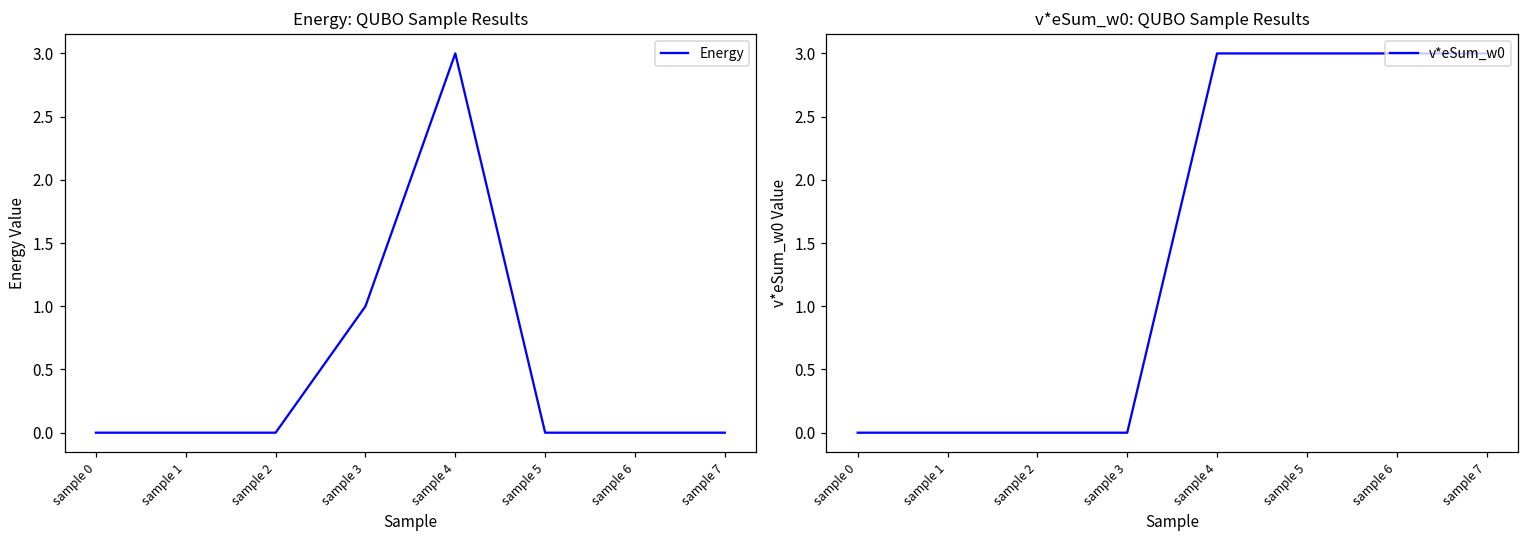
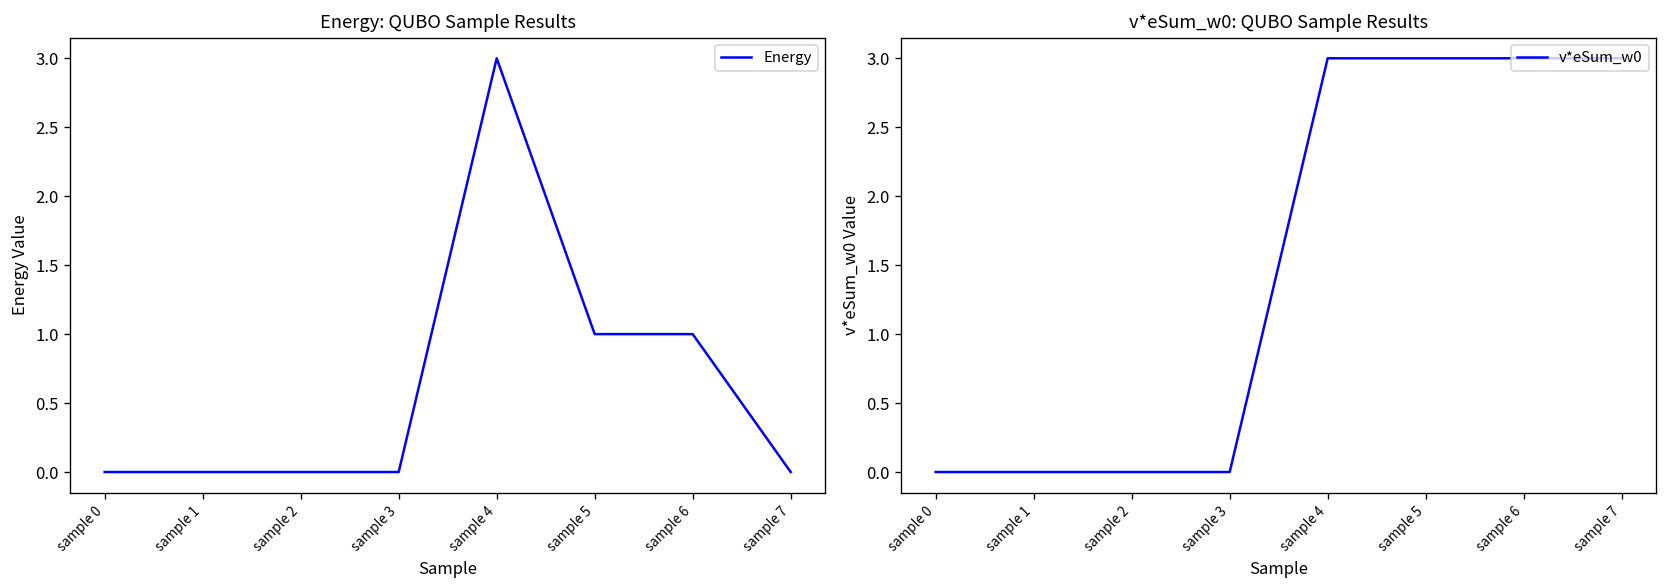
Energy: QUBO Sample Results, sample 3: 1 -> 0
Energy: QUBO Sample Results, sample 5: 0 -> 1
Energy: QUBO Sample Results, sample 6: 0 -> 1
